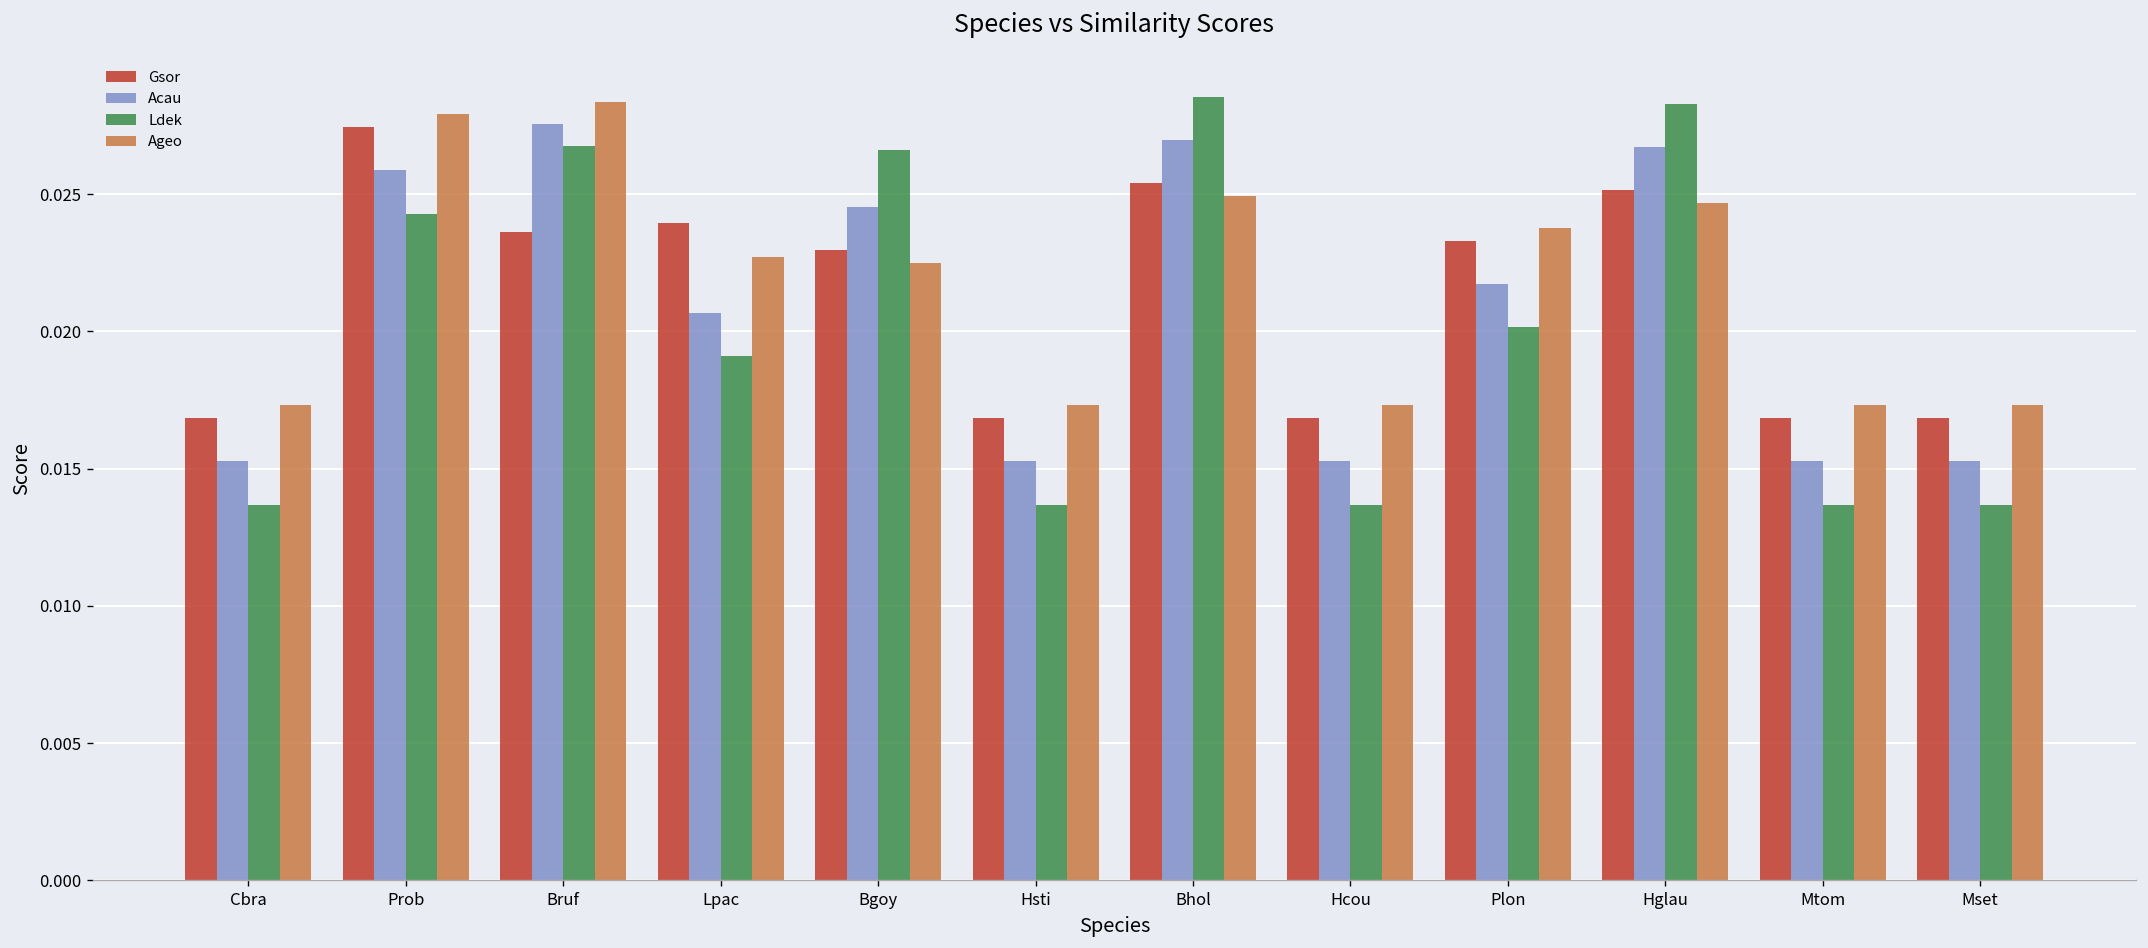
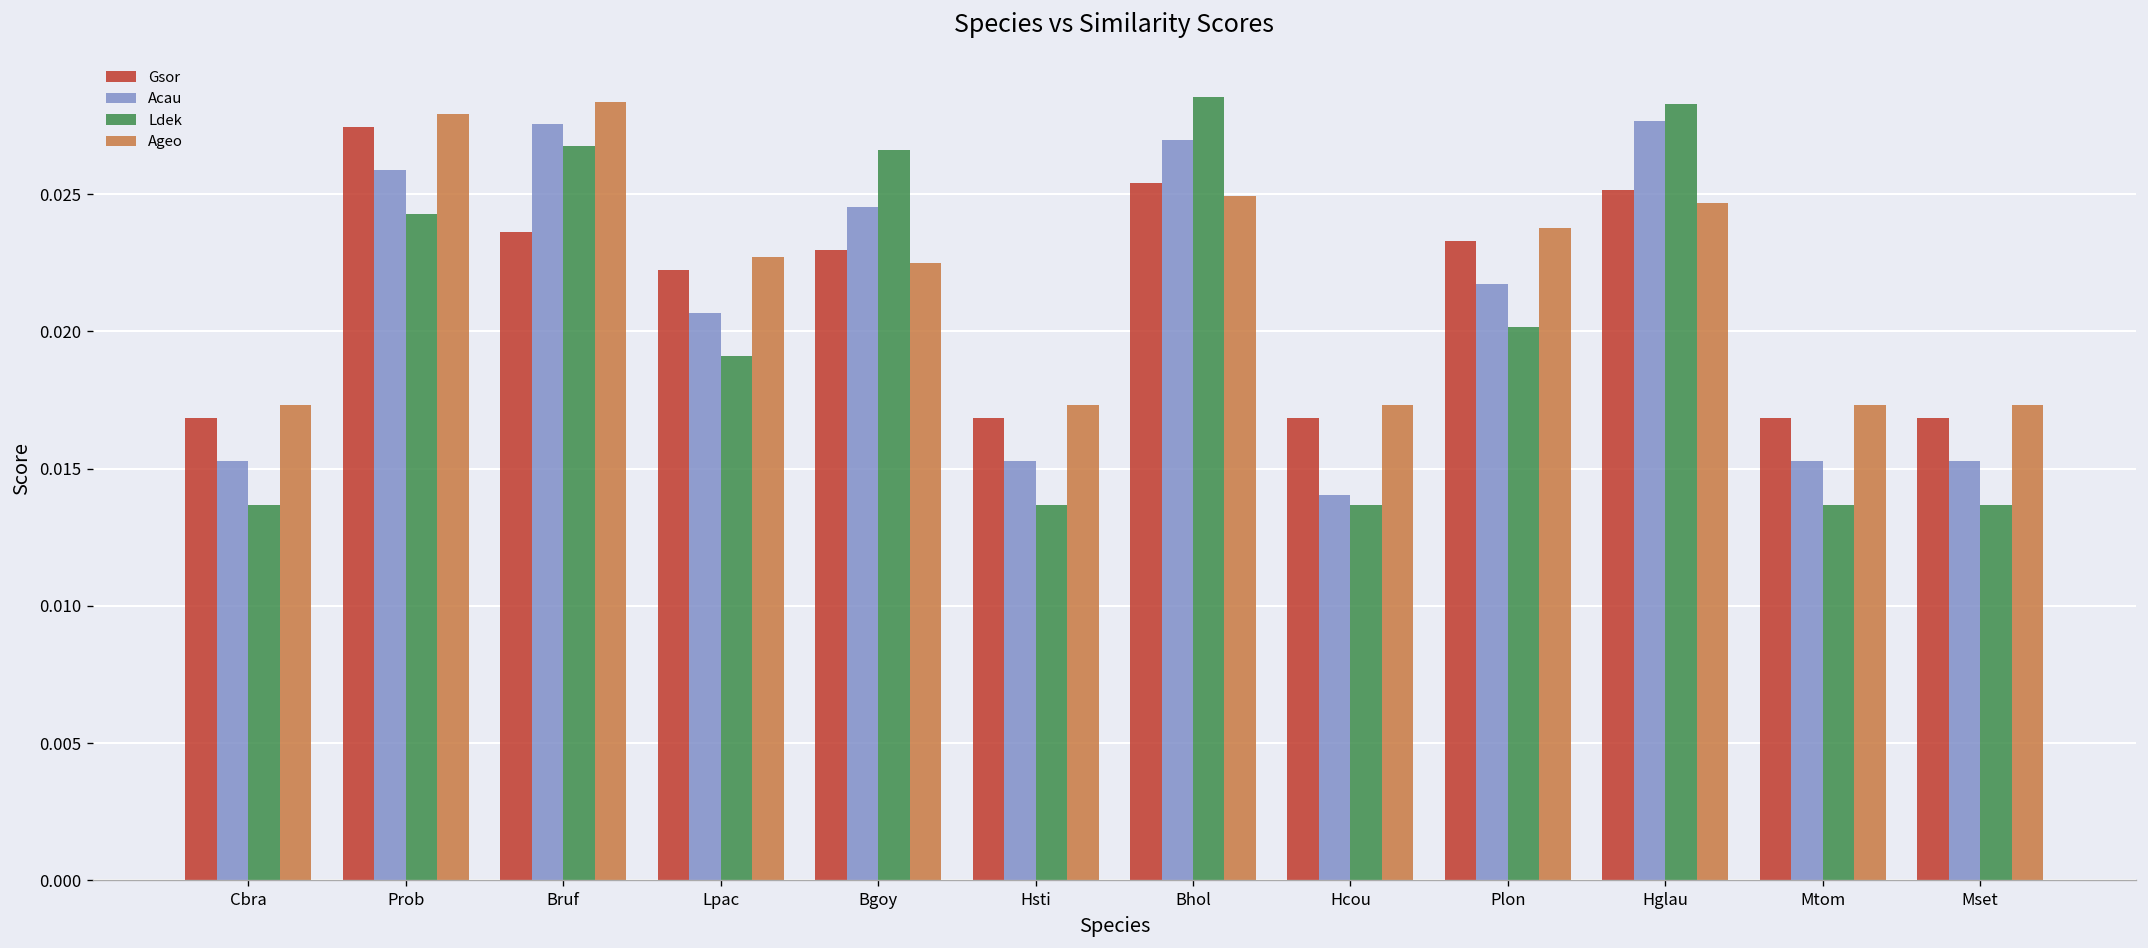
Gsor, Lpac: 0.0239 -> 0.0222
Acau, Hcou: 0.0153 -> 0.0141
Acau, Hglau: 0.0267 -> 0.0277
